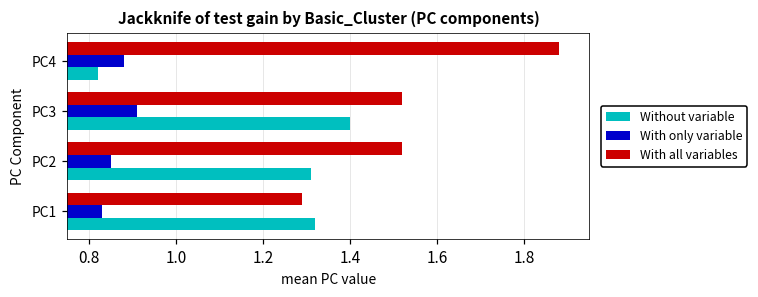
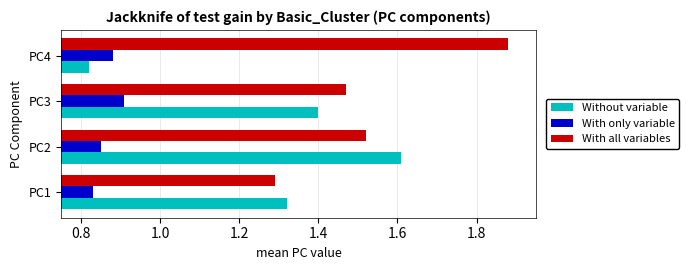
With all variables, PC3: 1.52 -> 1.47
Without variable, PC2: 1.31 -> 1.61
